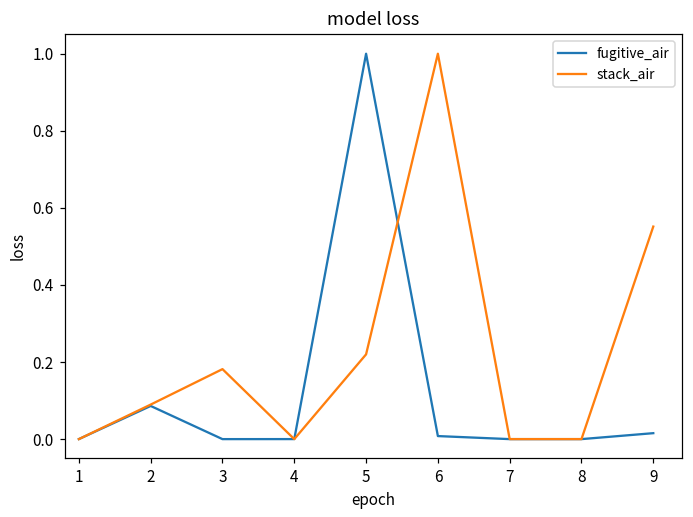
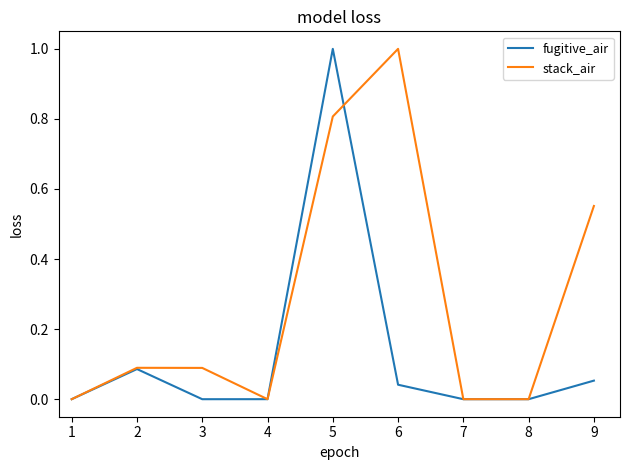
stack_air, 3: 0.18 -> 0.09
stack_air, 5: 0.22 -> 0.81
fugitive_air, 6: 0.01 -> 0.04
fugitive_air, 9: 0.02 -> 0.05
